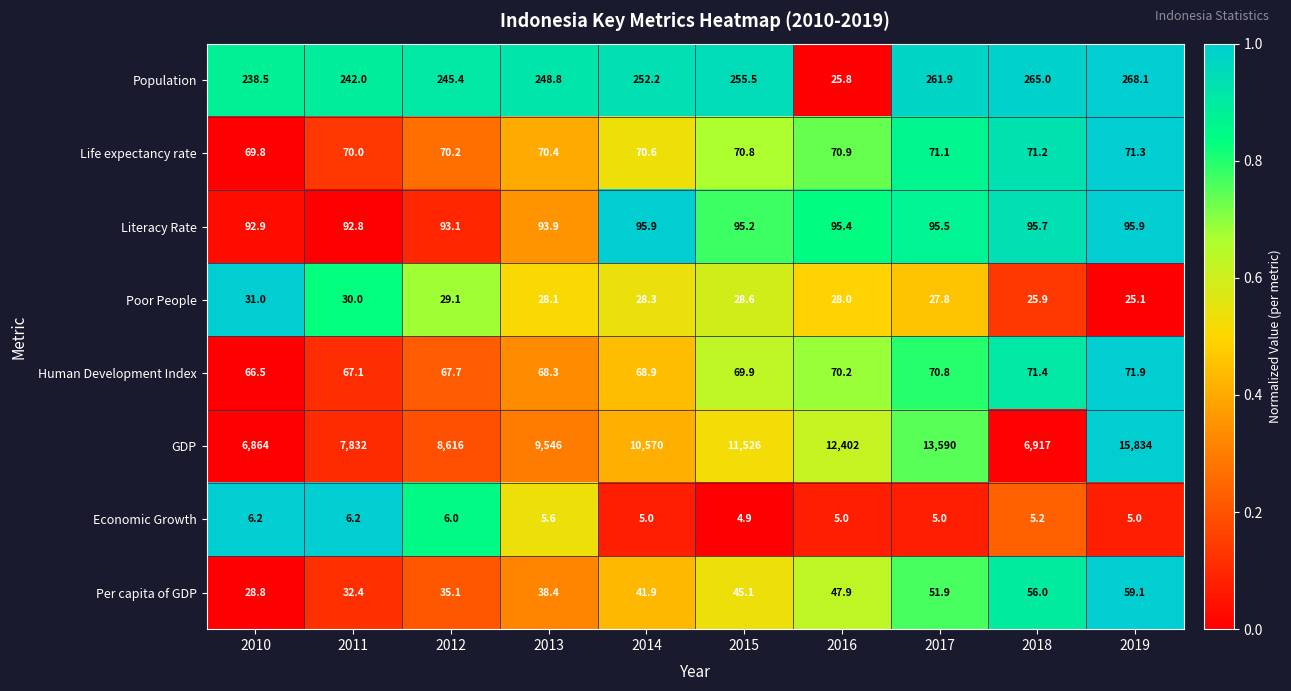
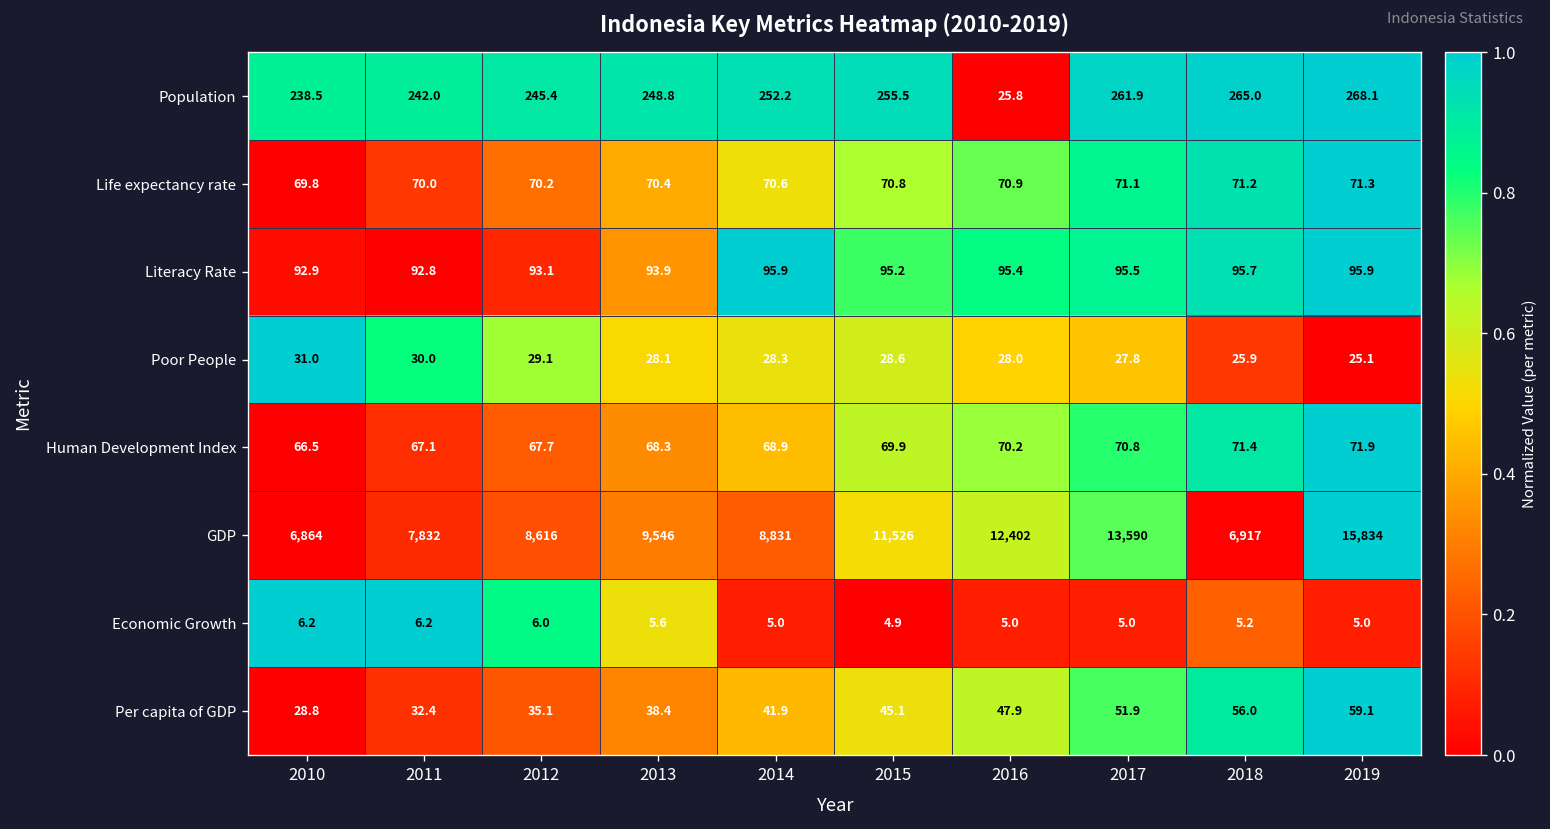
GDP, 2014: 10,570 -> 8,831
